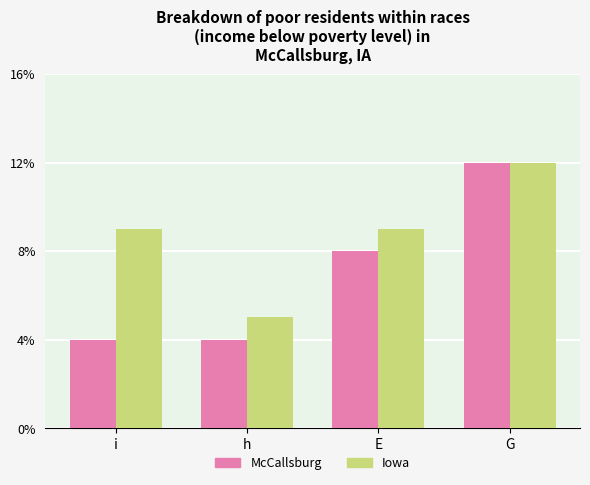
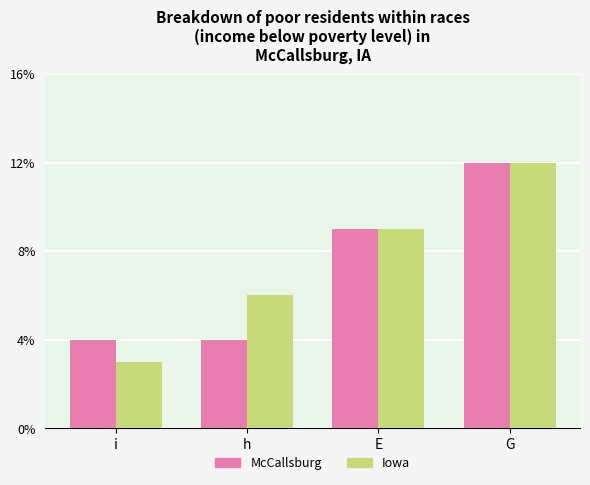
Iowa, i: 9% -> 3%
Iowa, h: 5% -> 6%
McCallsburg, E: 8% -> 9%
